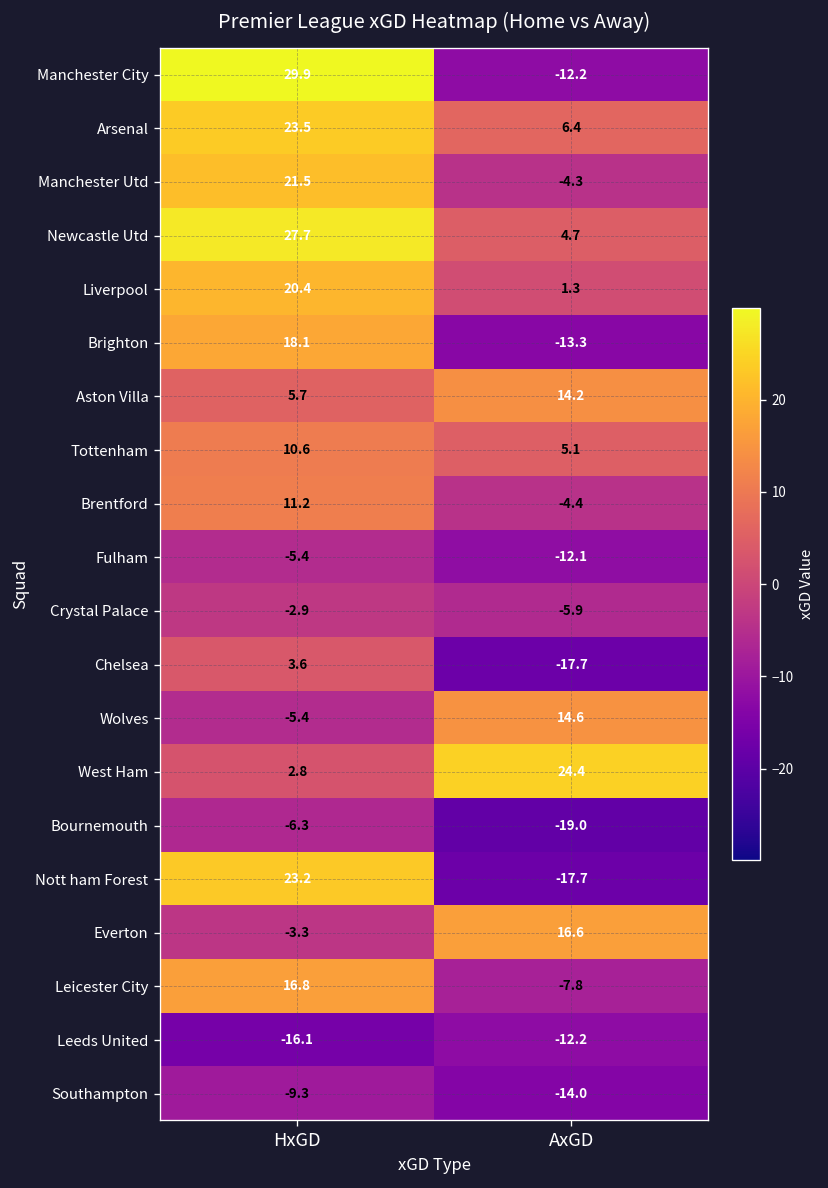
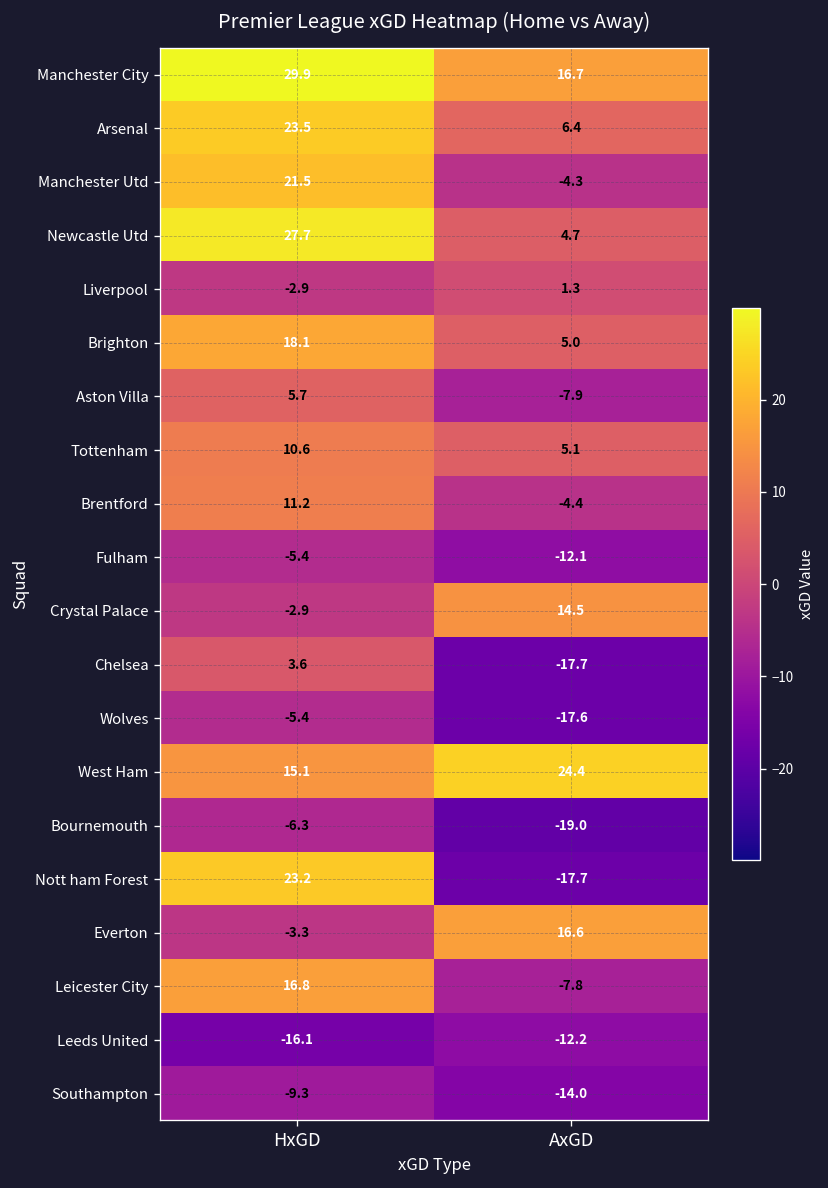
Manchester City, AxGD: -12.2 -> 16.7
Liverpool, HxGD: 20.4 -> -2.9
Brighton, AxGD: -13.3 -> 5.0
Aston Villa, AxGD: 14.2 -> -7.9
Crystal Palace, AxGD: -5.9 -> 14.5
Wolves, AxGD: 14.6 -> -17.6
West Ham, HxGD: 2.8 -> 15.1
